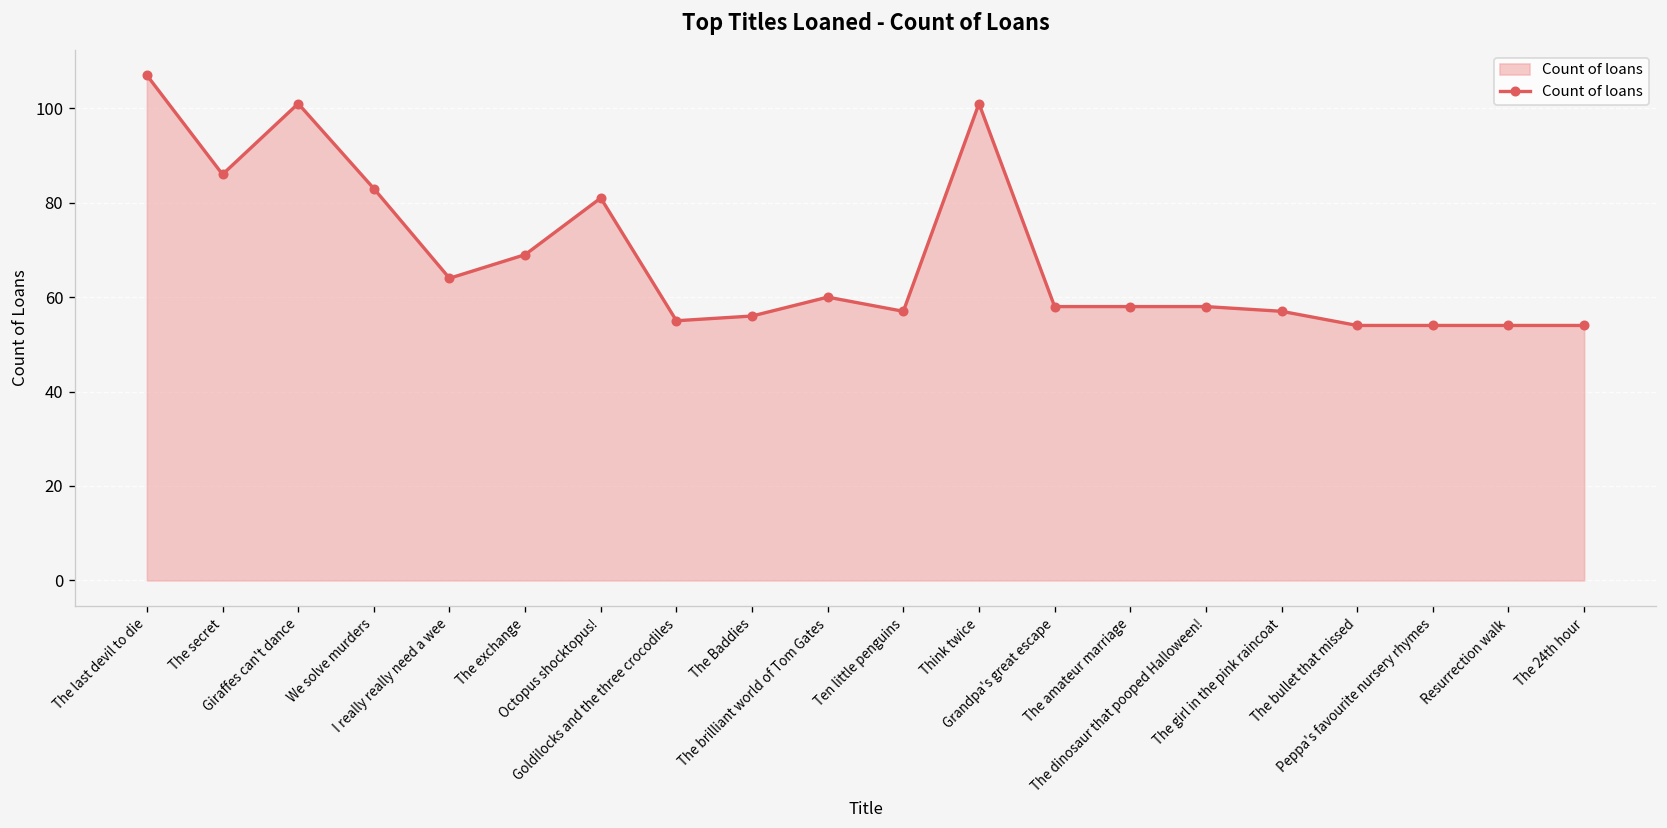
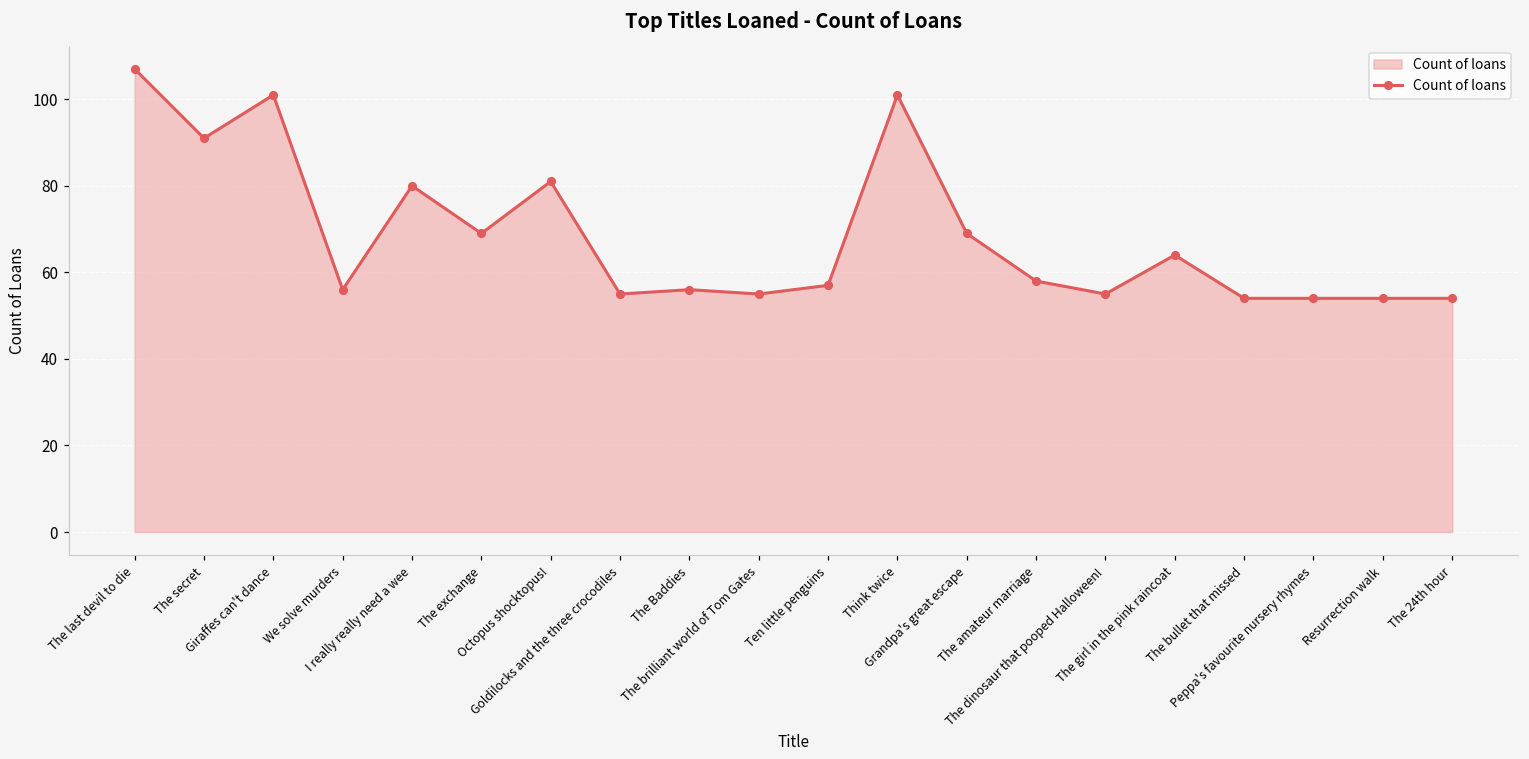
The secret: 86 -> 91
We solve murders: 83 -> 56
I really really need a wee: 64 -> 80
The brilliant world of Tom Gates: 60 -> 55
Grandpa's great escape: 58 -> 69
The dinosaur that pooped Halloween!: 58 -> 55
The girl in the pink raincoat: 57 -> 64
